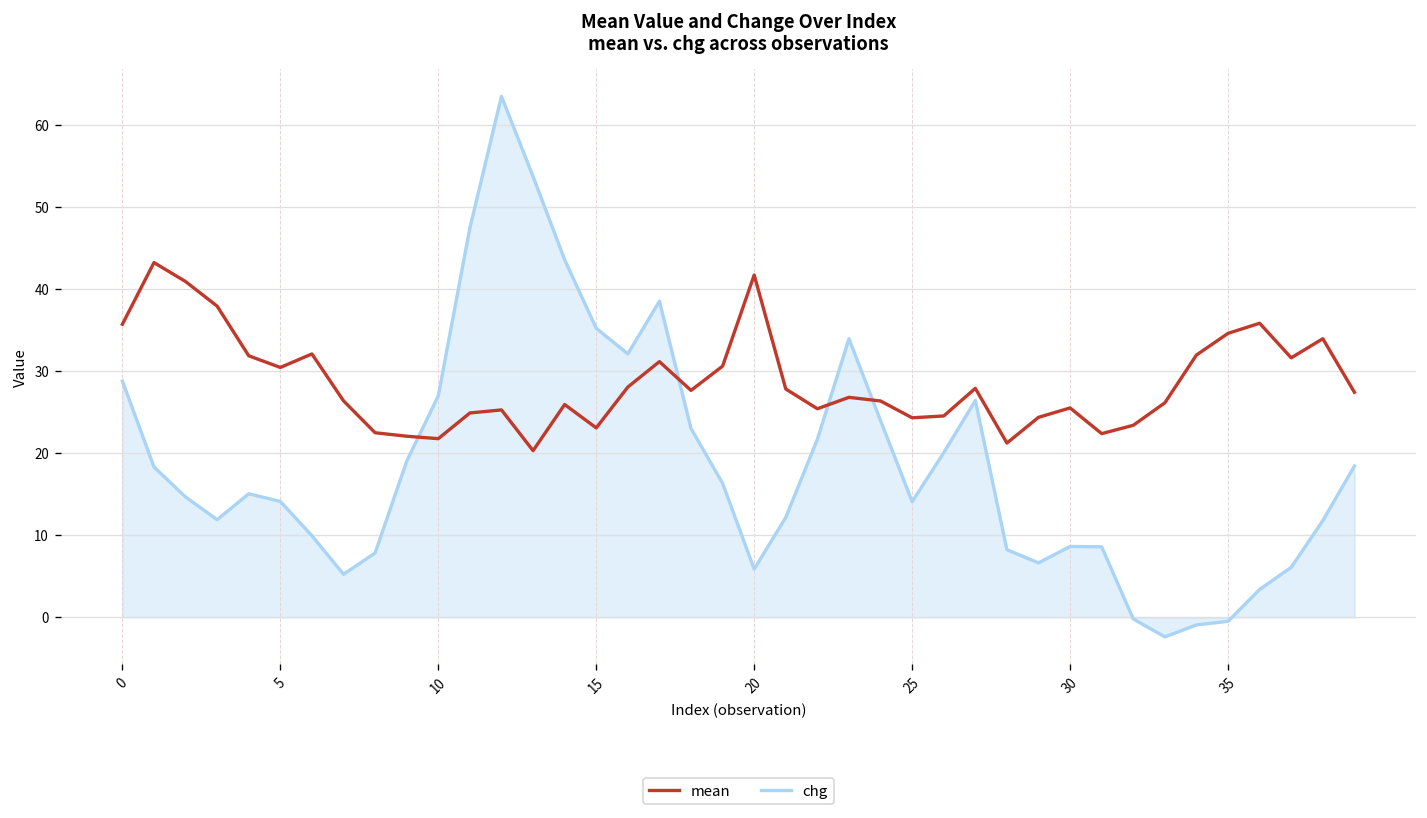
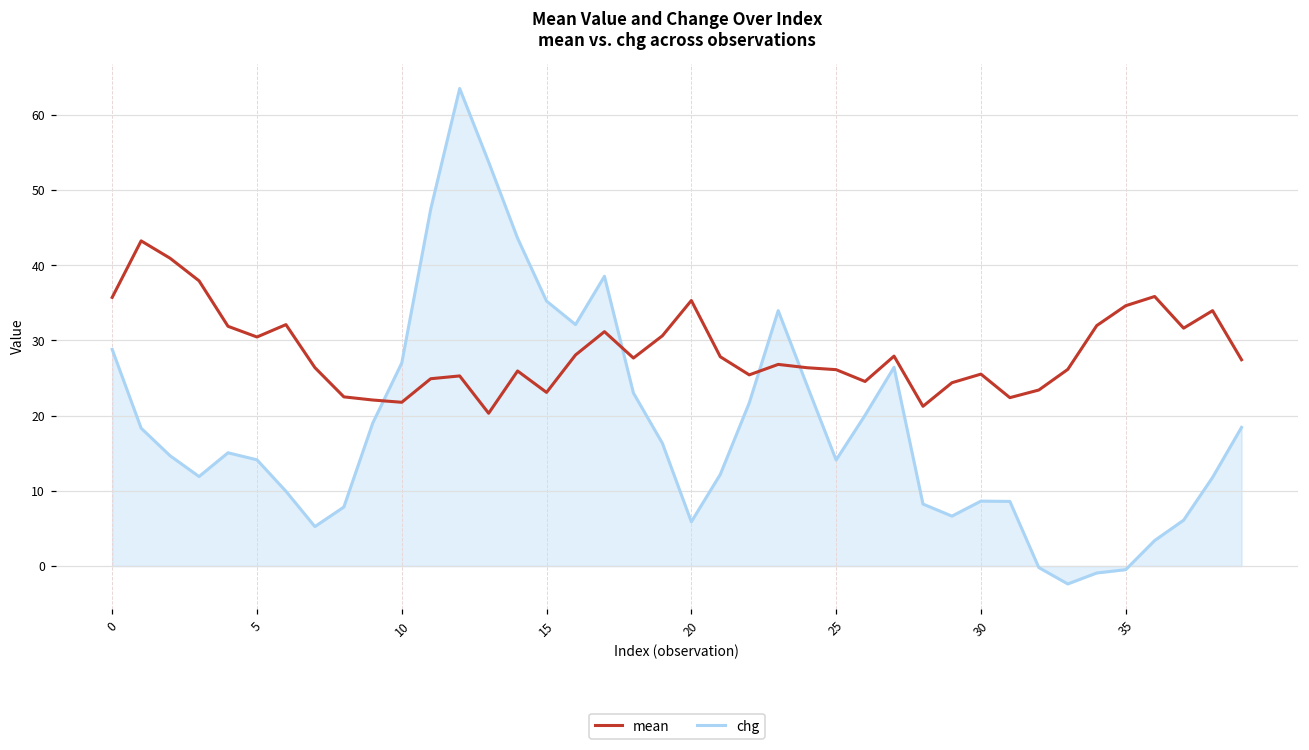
mean, 20: 42 -> 35
mean, 25: 24 -> 26
